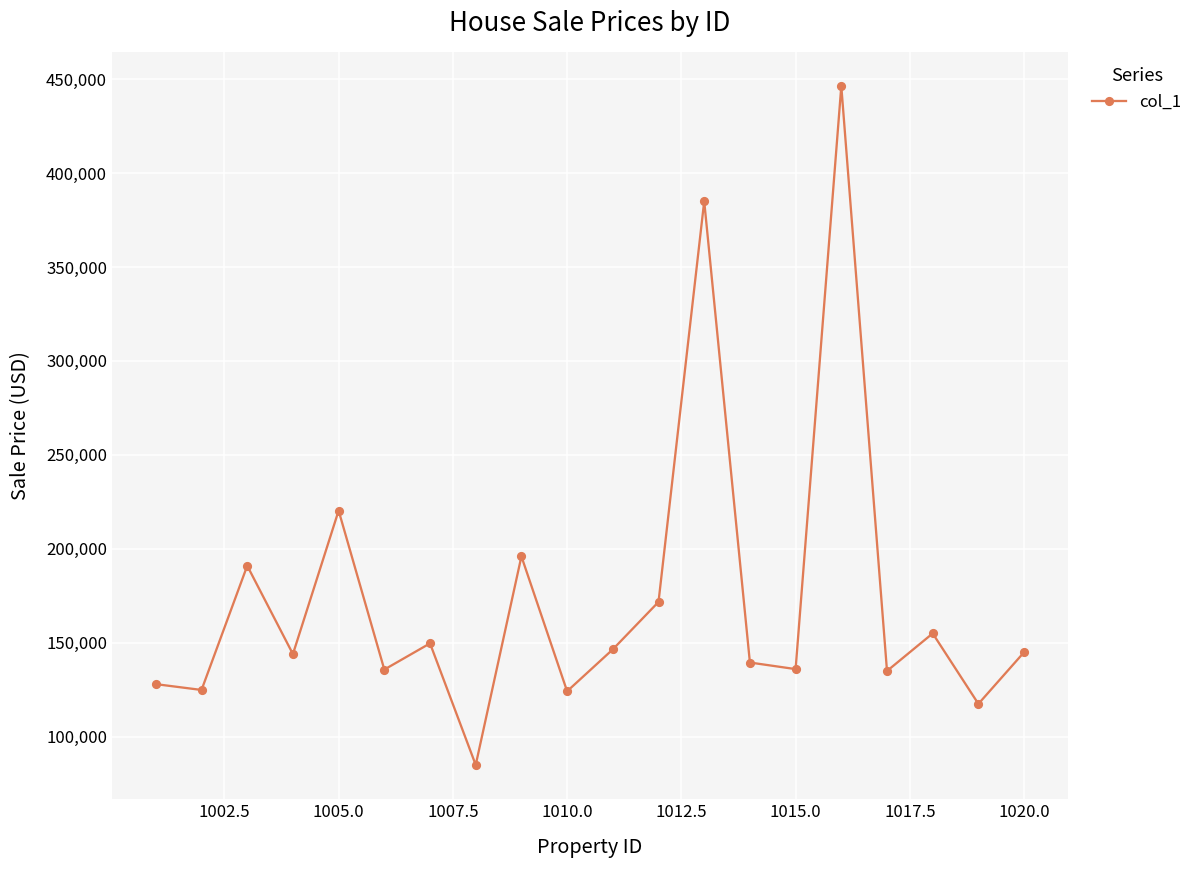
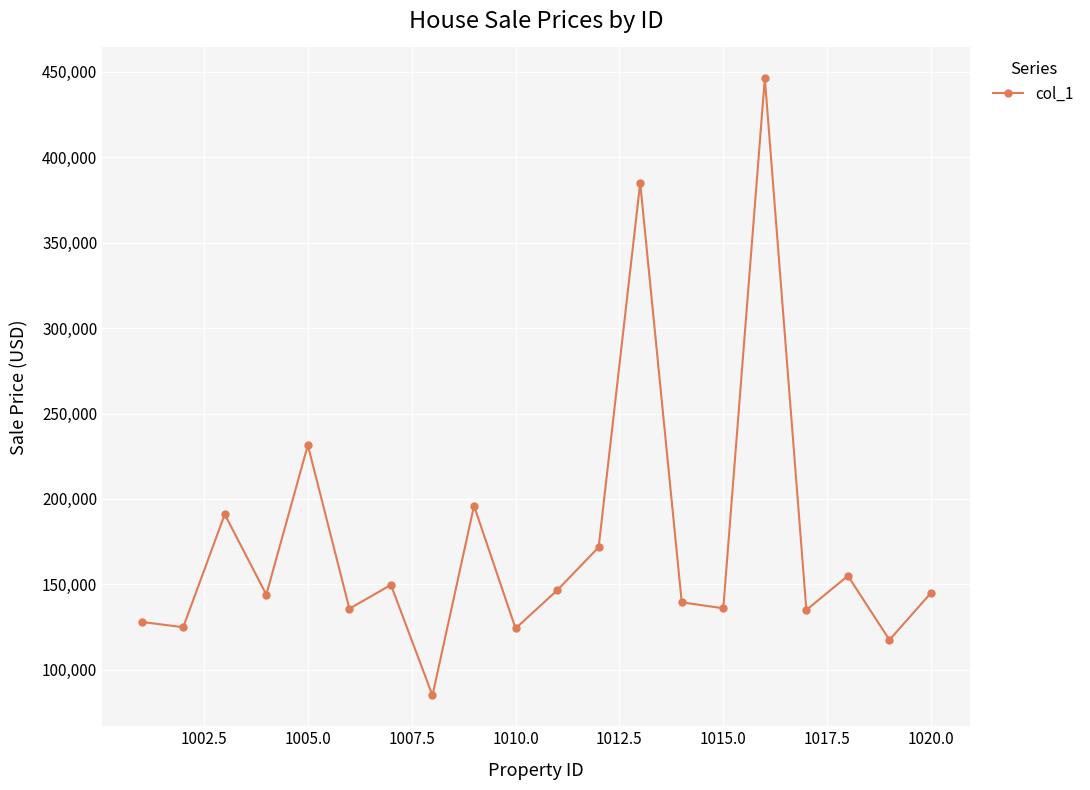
1005.0: 220,000 -> 232,000
